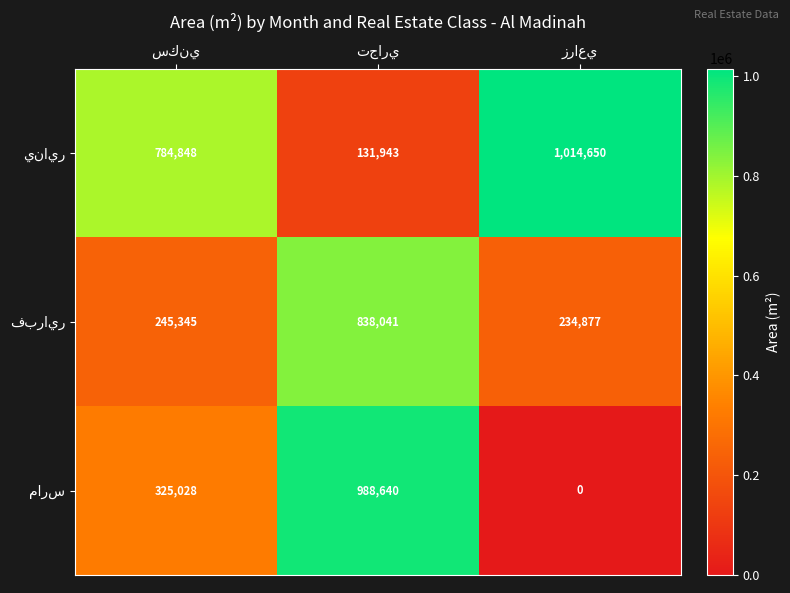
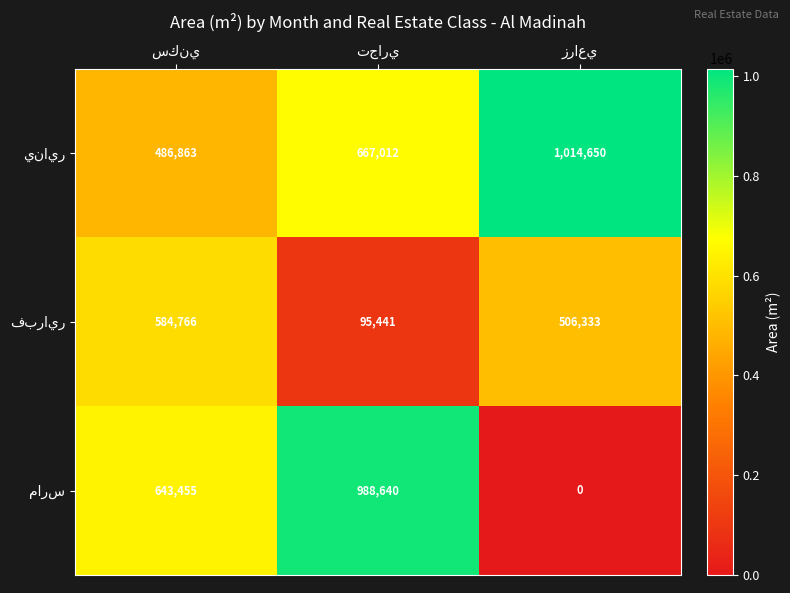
يناير, سكني: 784,848 -> 486,863
يناير, تجاري: 131,943 -> 667,012
فبراير, سكني: 245,345 -> 584,766
فبراير, تجاري: 838,041 -> 95,441
فبراير, زراعي: 234,877 -> 506,333
مارس, سكني: 325,028 -> 643,455
